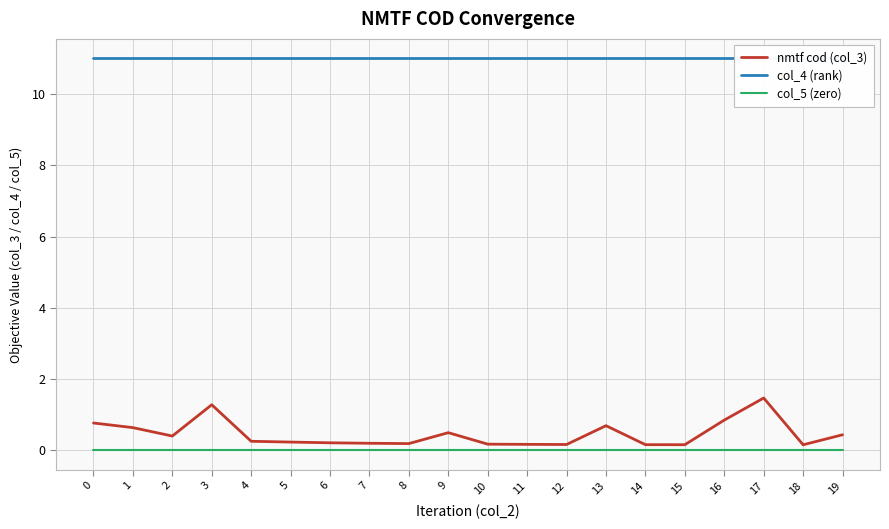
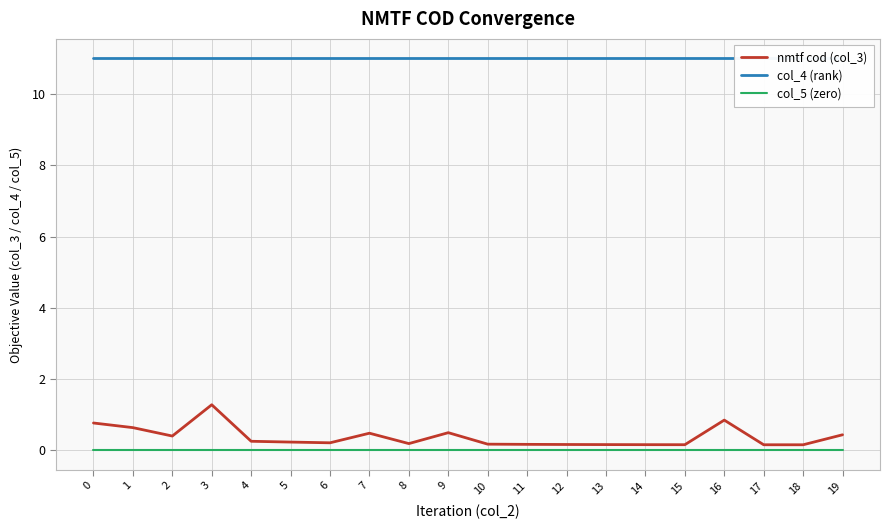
nmtf cod (col_3), 7: 0.2 -> 0.5
nmtf cod (col_3), 13: 0.7 -> 0.2
nmtf cod (col_3), 17: 1.5 -> 0.2
